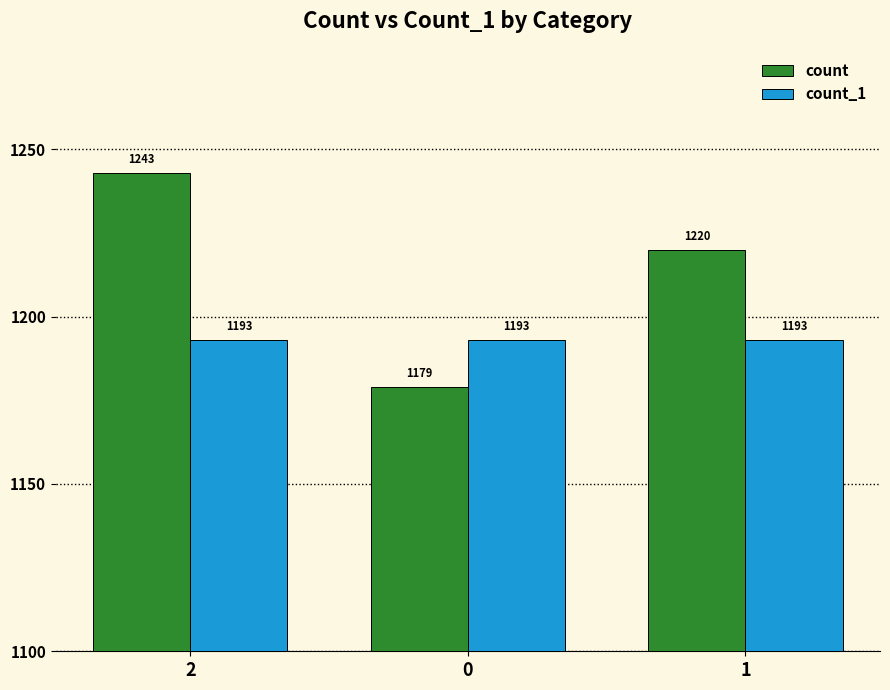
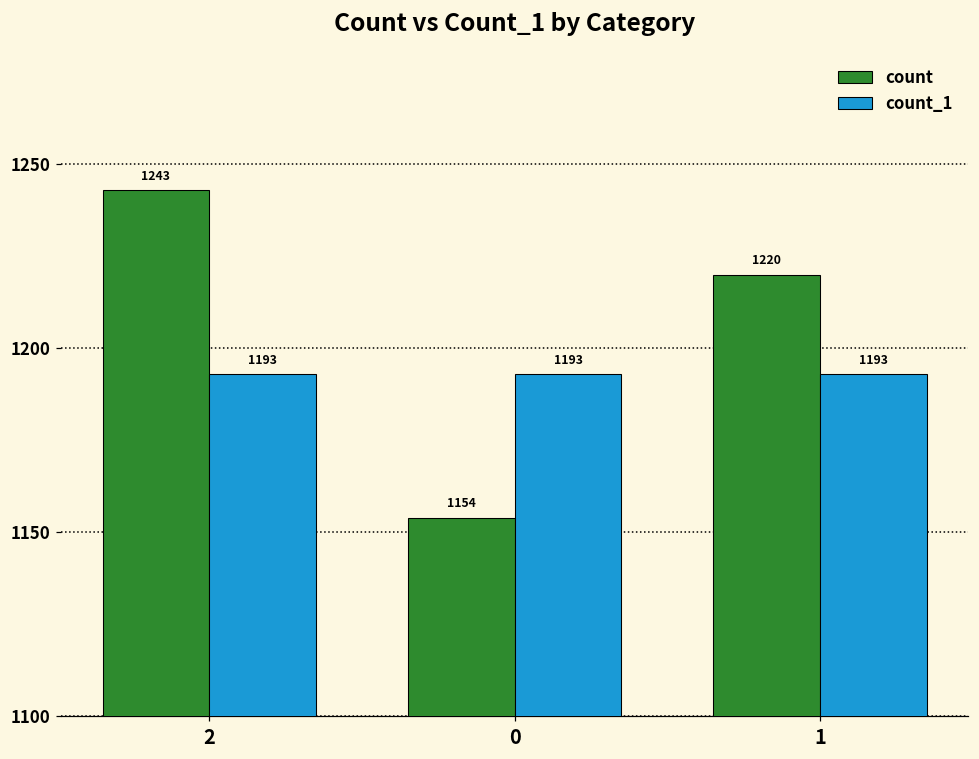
count, 0: 1179 -> 1154
